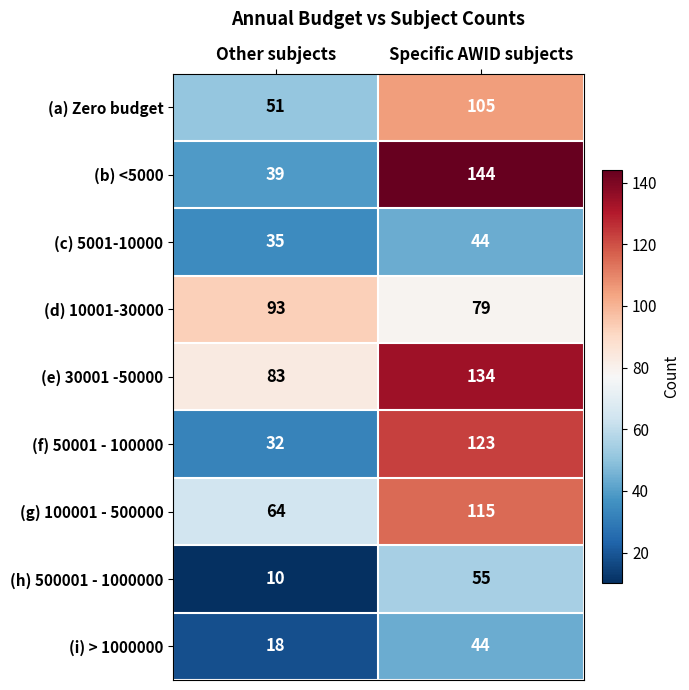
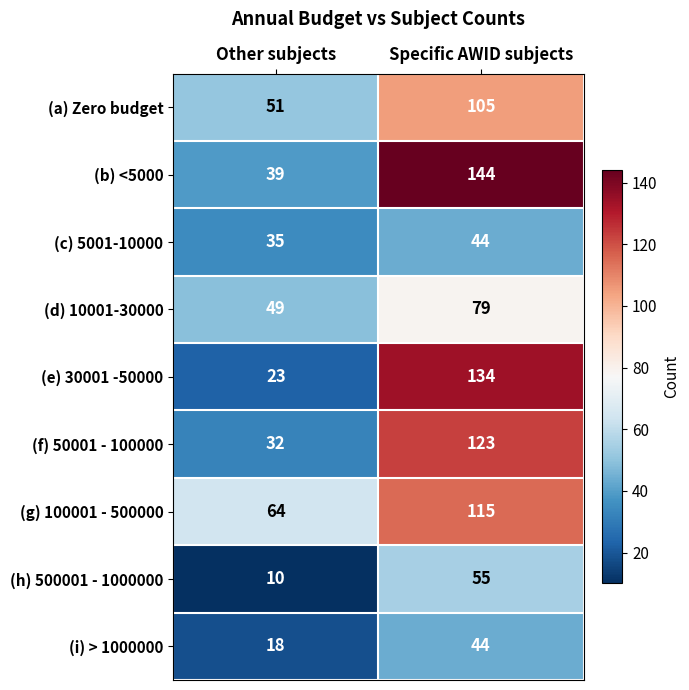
(d) 10001-30000, Other subjects: 93 -> 49
(e) 30001 -50000, Other subjects: 83 -> 23
